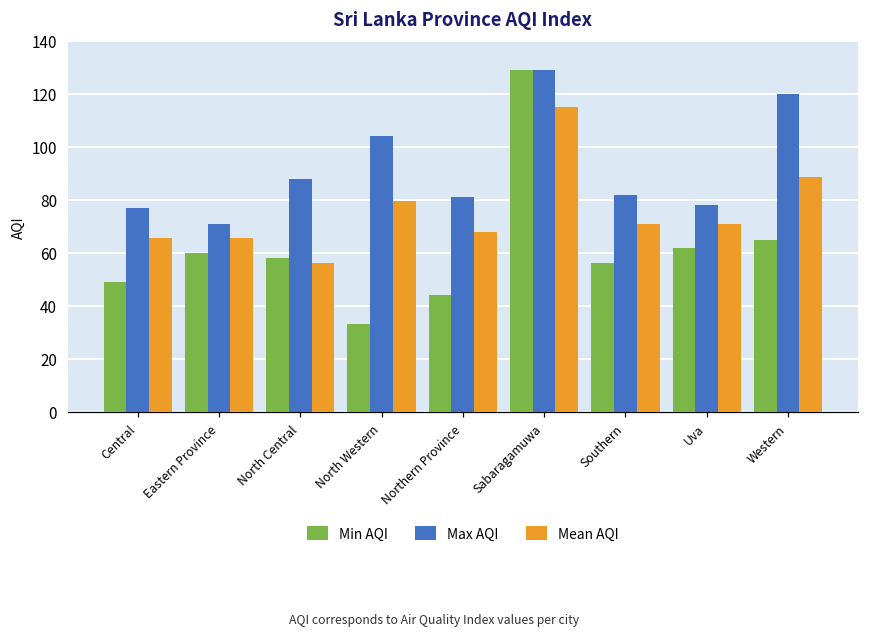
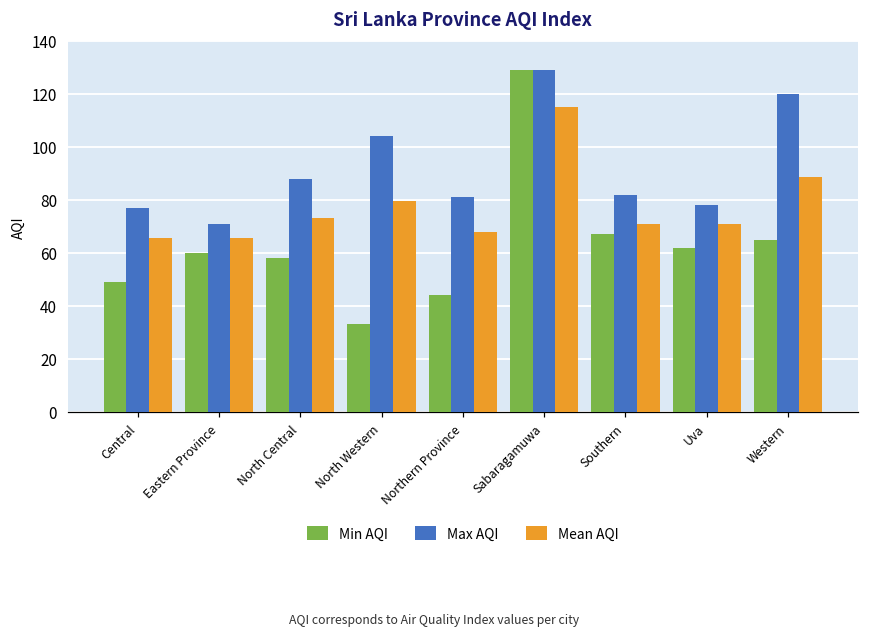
Mean AQI, North Central: 56 -> 73
Min AQI, Southern: 56 -> 67
